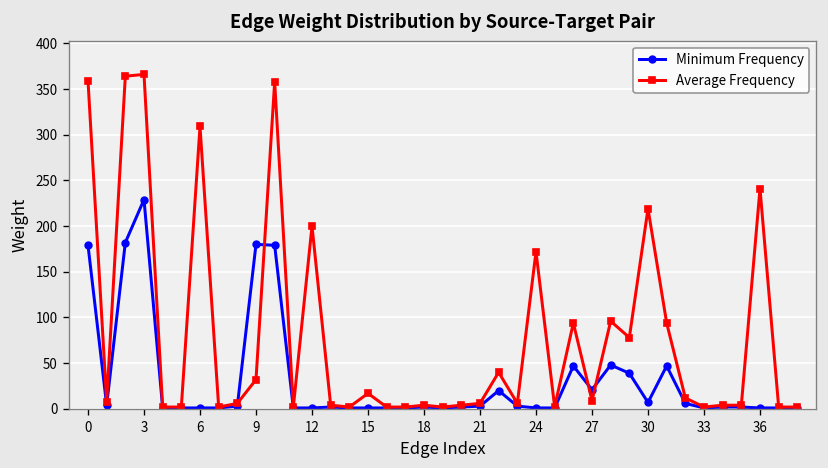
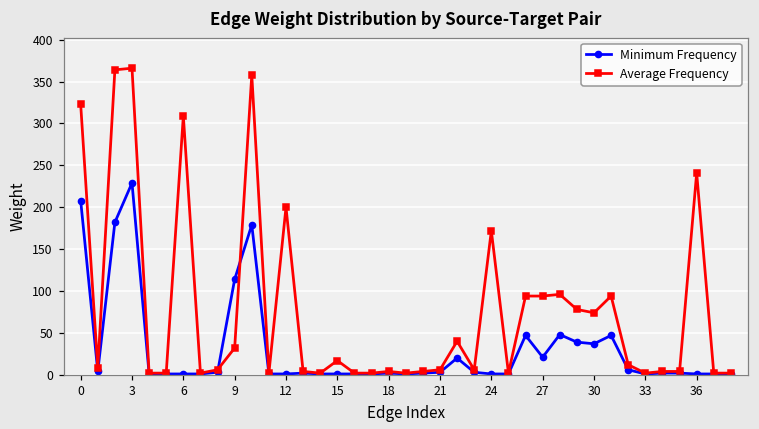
Minimum Frequency, 0: 180 -> 210
Average Frequency, 0: 360 -> 320
Minimum Frequency, 9: 180 -> 110
Average Frequency, 27: 10 -> 90
Minimum Frequency, 30: 10 -> 40
Average Frequency, 30: 220 -> 70
